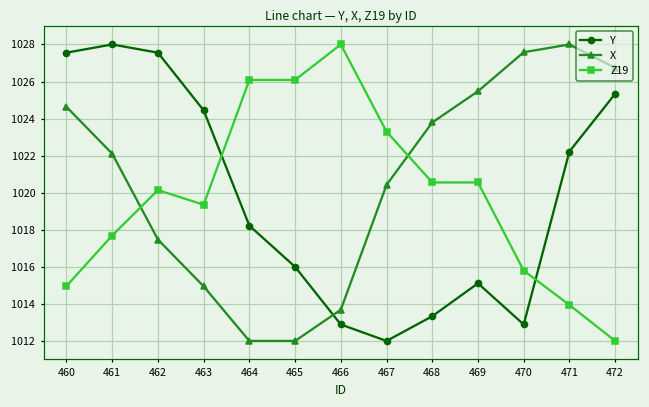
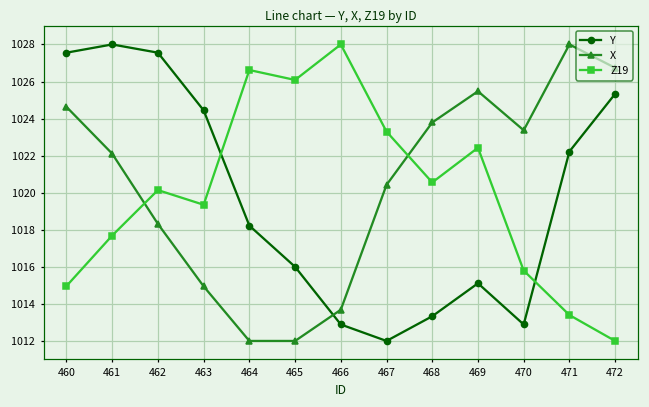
X, 462: 1017.5 -> 1018.3
Z19, 464: 1026.1 -> 1026.6
Z19, 469: 1020.6 -> 1022.4
X, 470: 1027.6 -> 1023.4
Z19, 471: 1013.9 -> 1013.4
